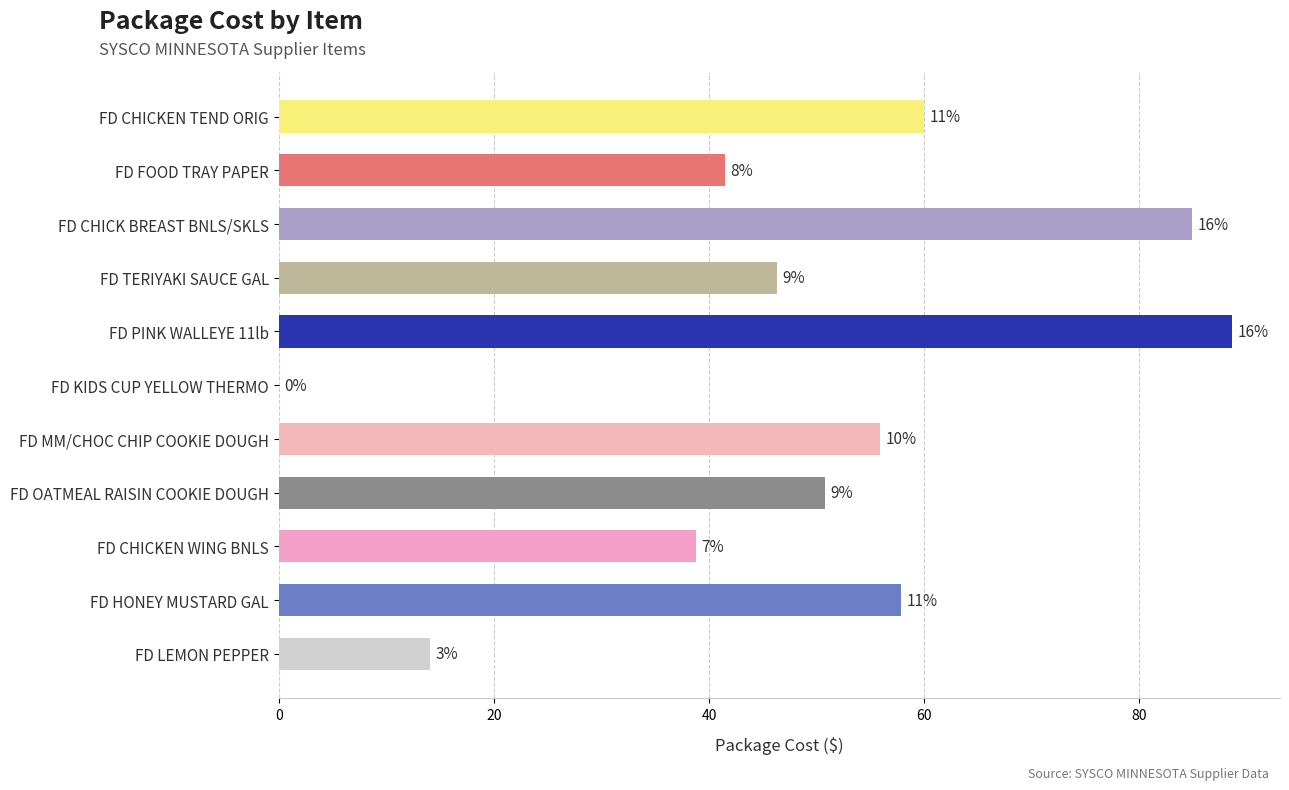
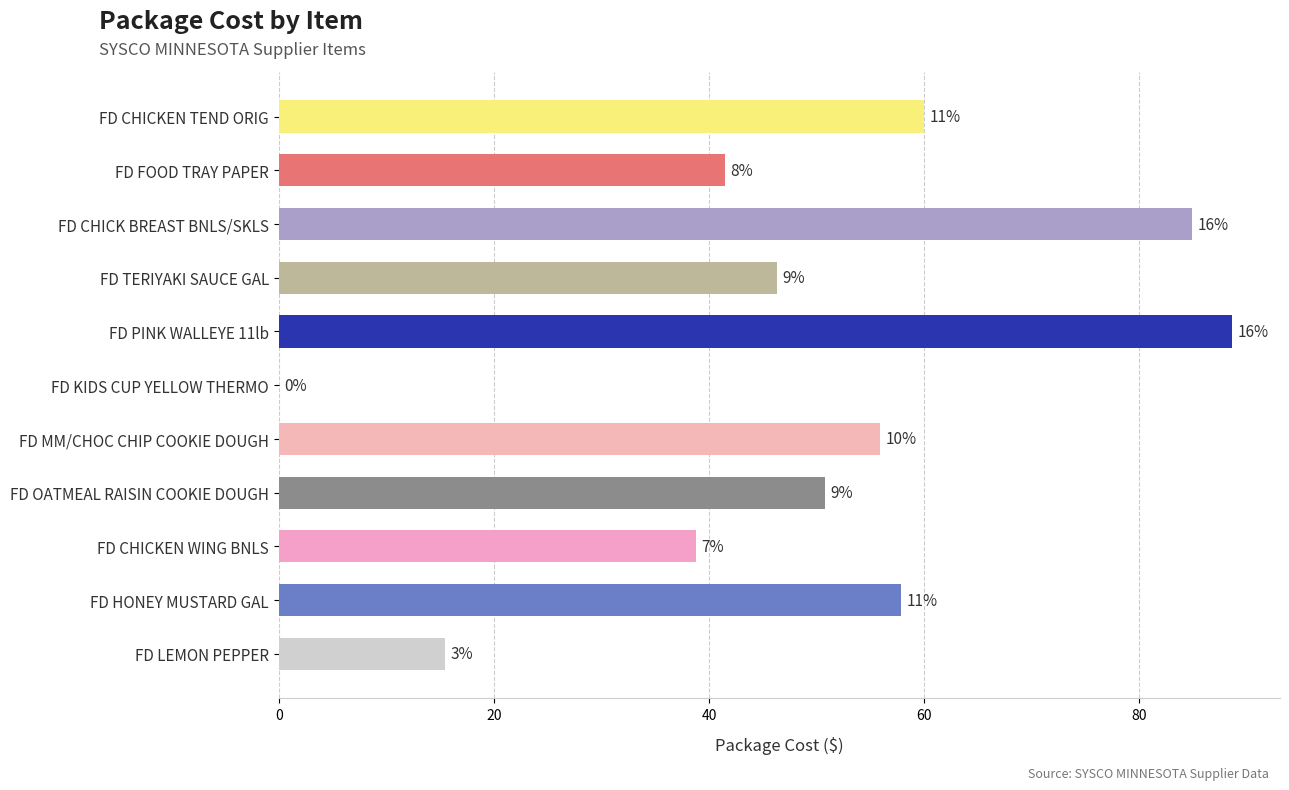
FD LEMON PEPPER: 14.0 -> 15.5
